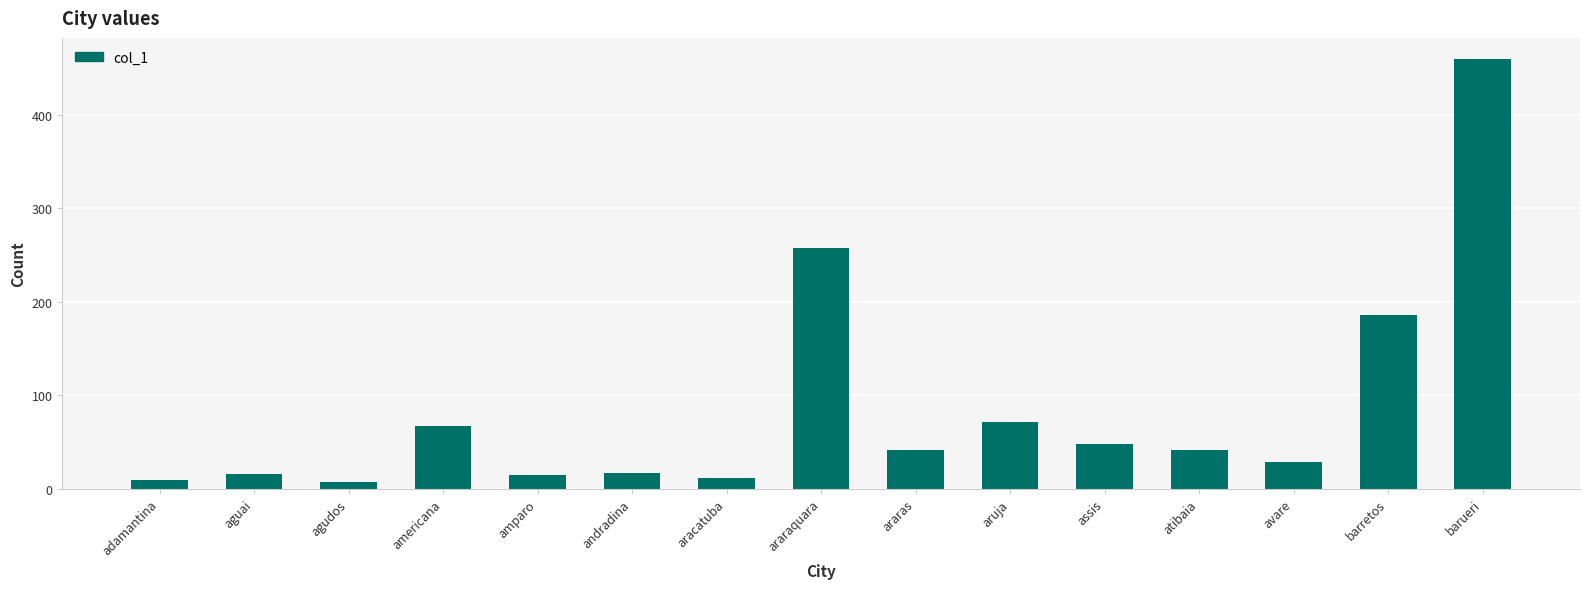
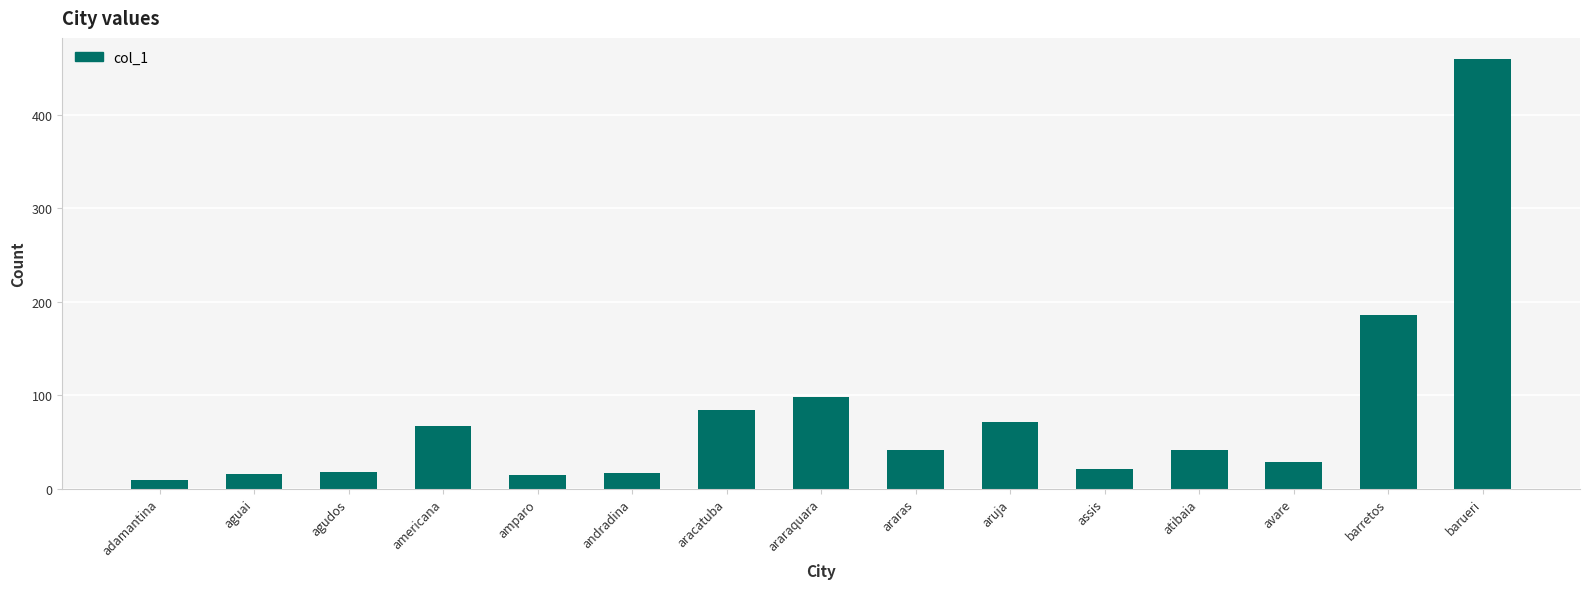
agudos: 10 -> 20
aracatuba: 10 -> 80
araraquara: 260 -> 100
assis: 50 -> 20
